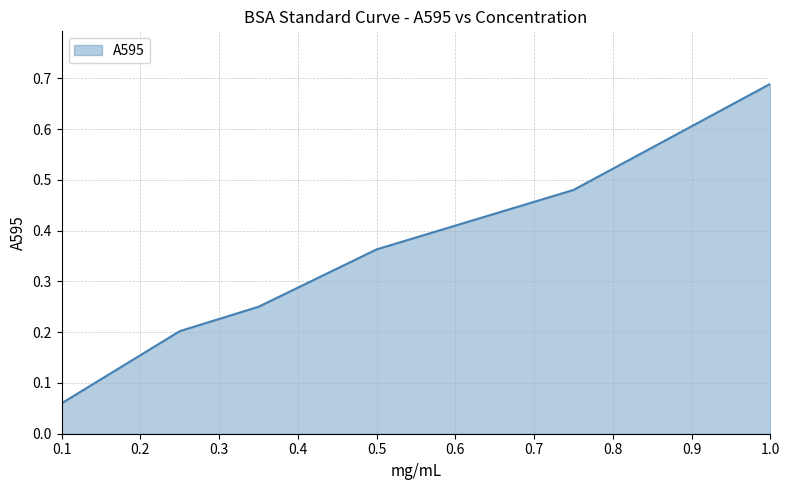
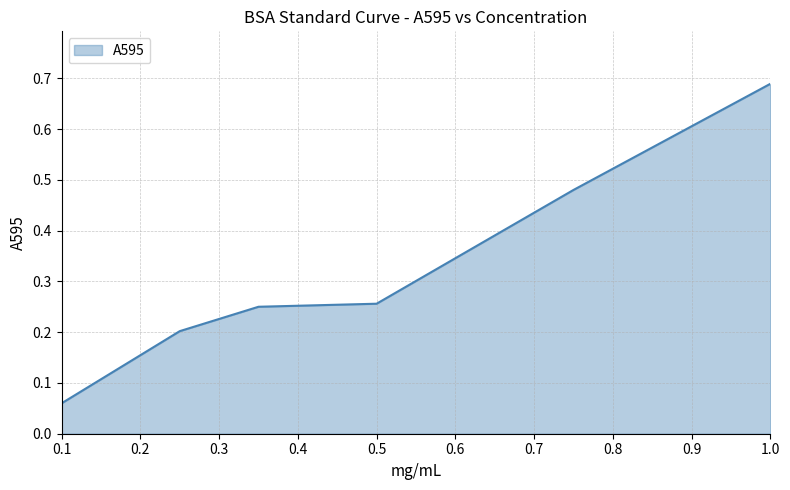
0.5: 0.36 -> 0.26
